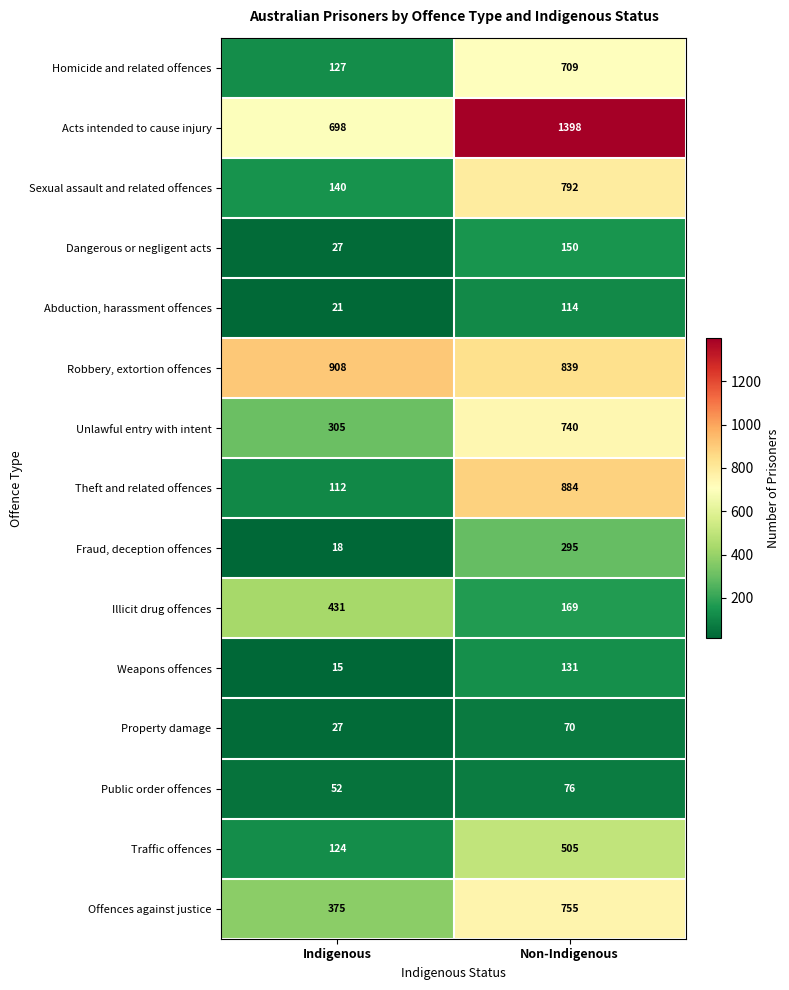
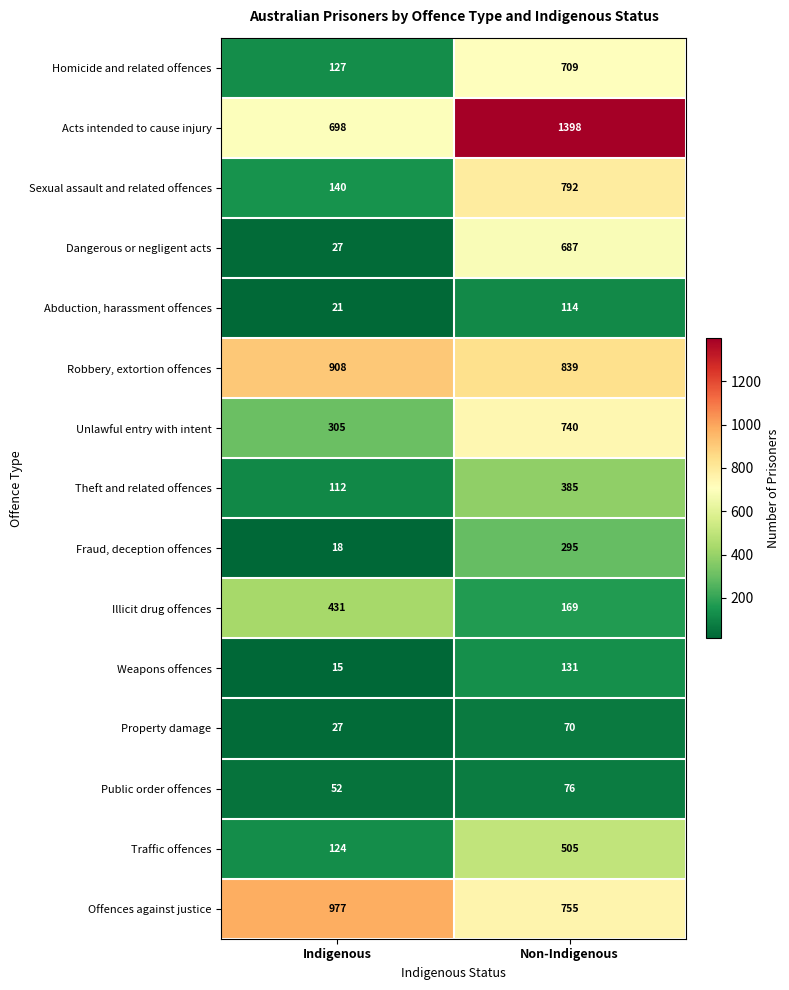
Dangerous or negligent acts, Non-Indigenous: 150 -> 687
Theft and related offences, Non-Indigenous: 884 -> 385
Offences against justice, Indigenous: 375 -> 977
